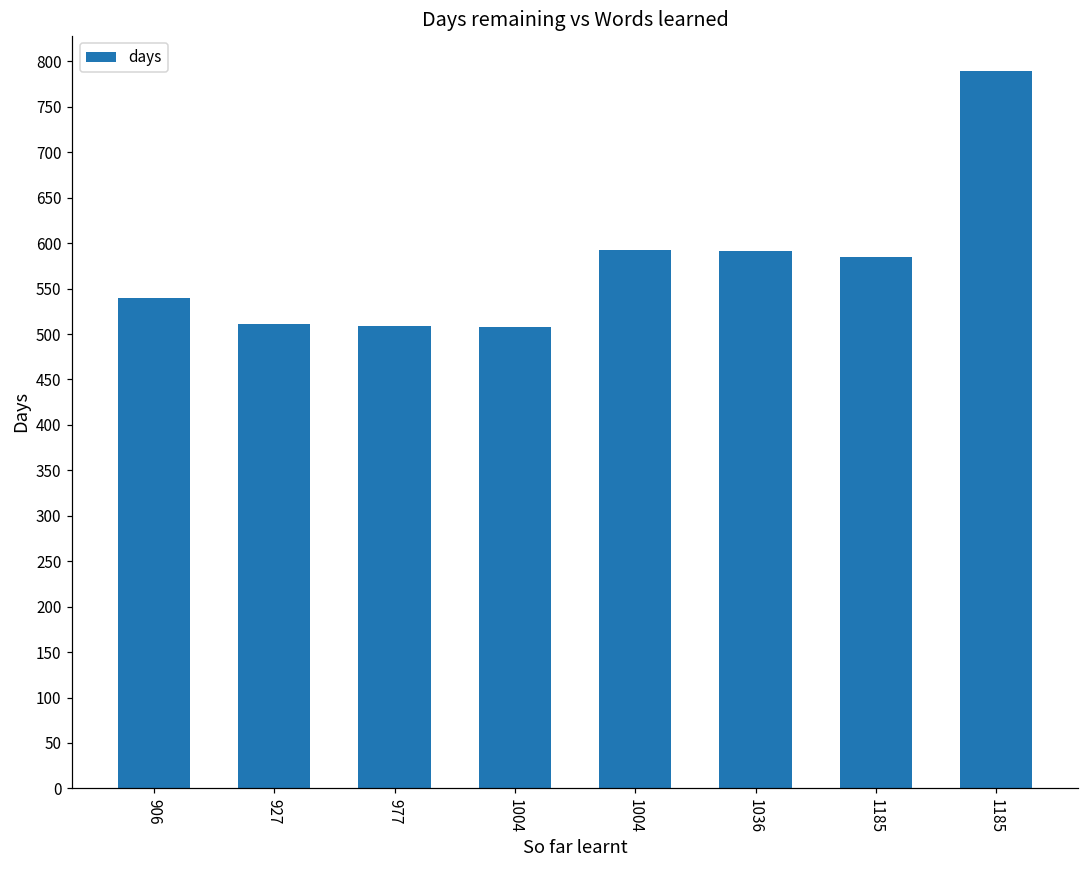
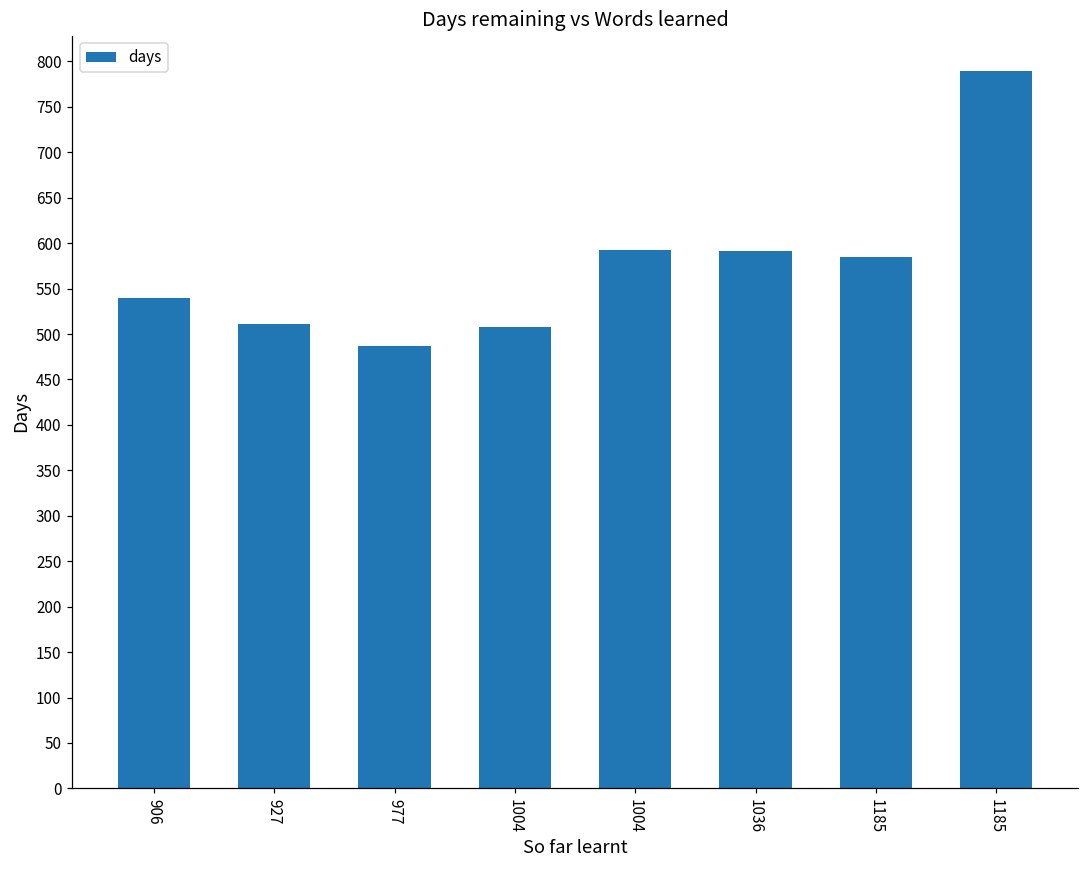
977: 510 -> 490
